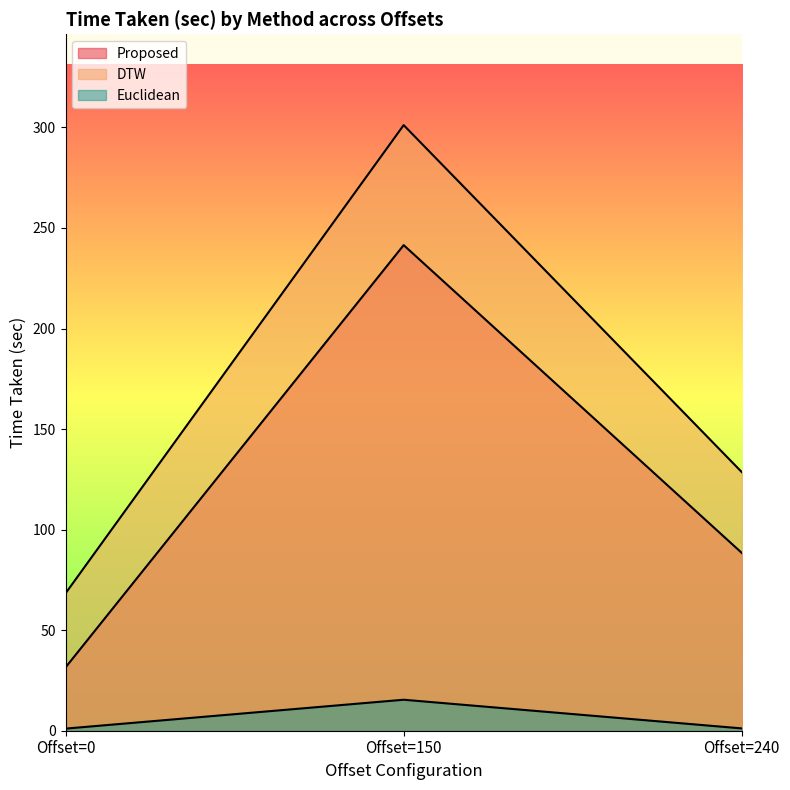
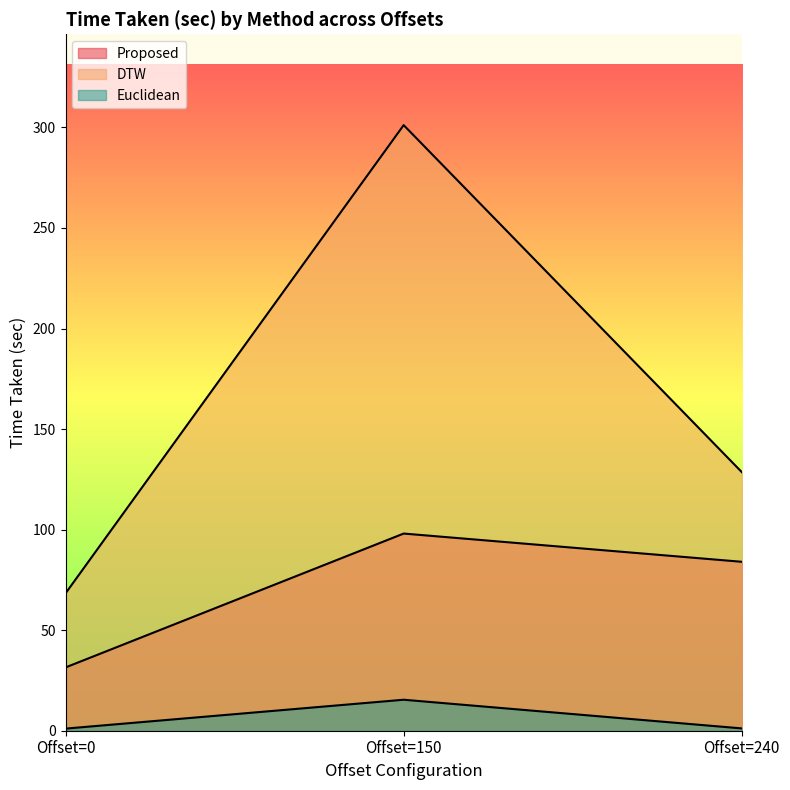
Proposed, Offset=150: 241 -> 98
Proposed, Offset=240: 88 -> 84
